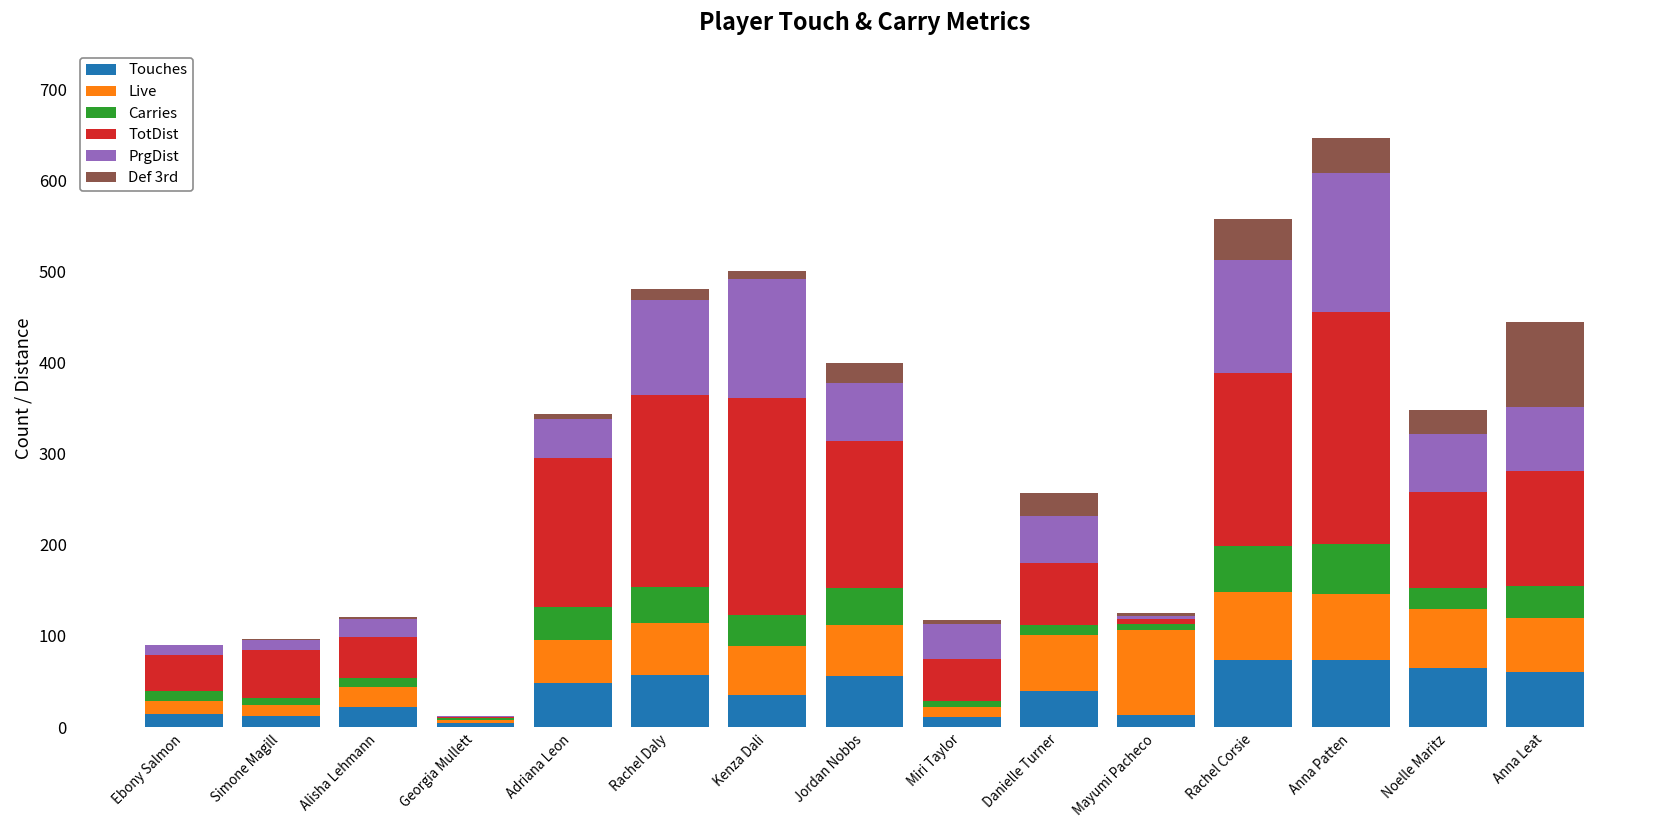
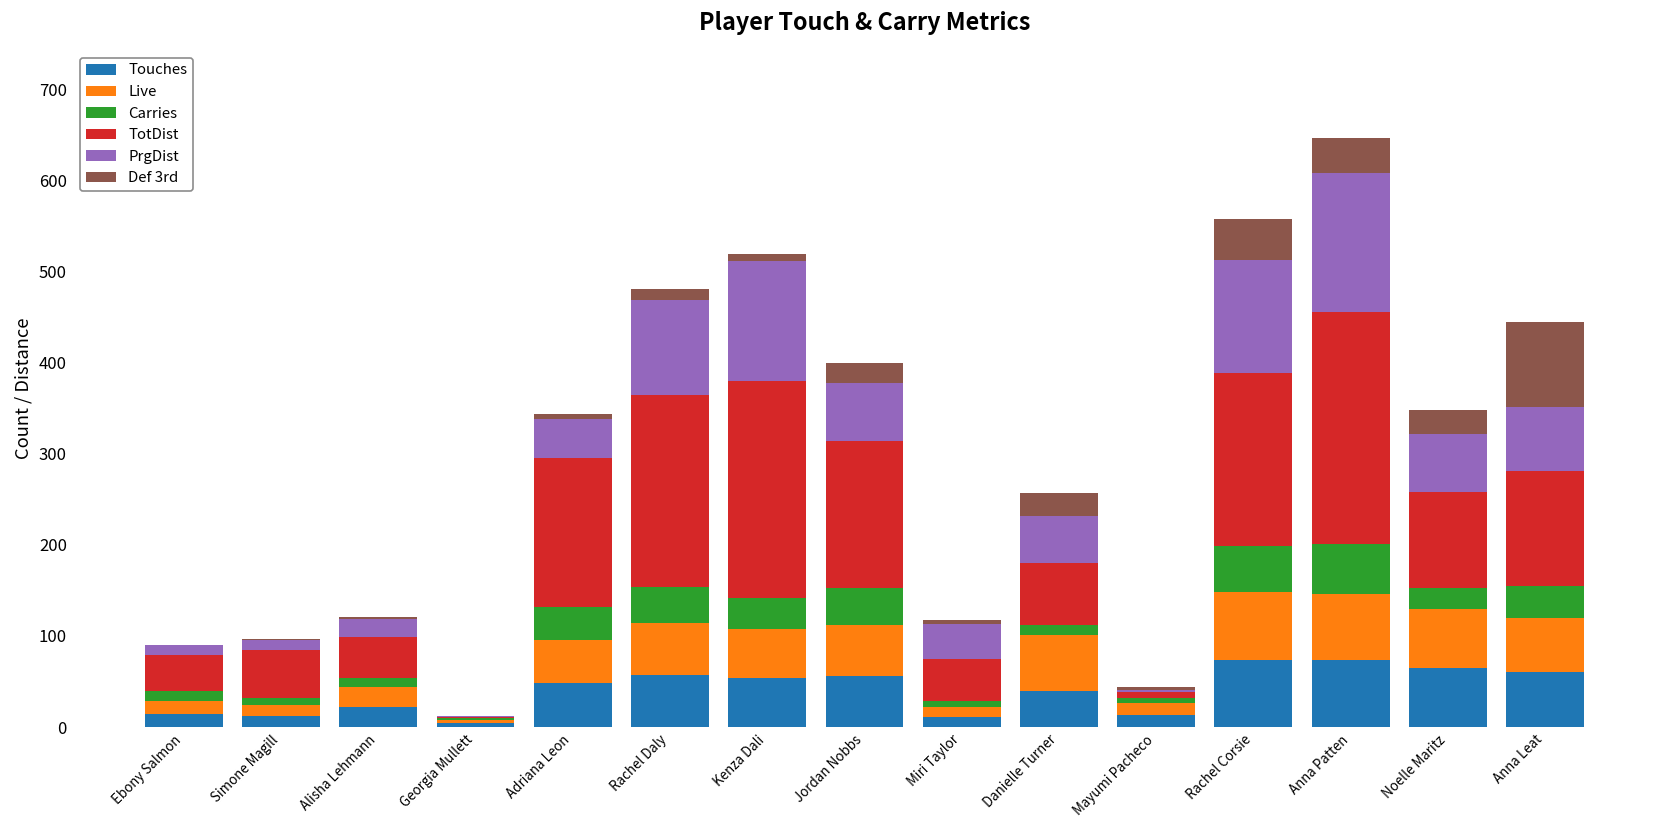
Touches, Kenza Dali: 40 -> 50
Live, Mayumi Pacheco: 90 -> 10
